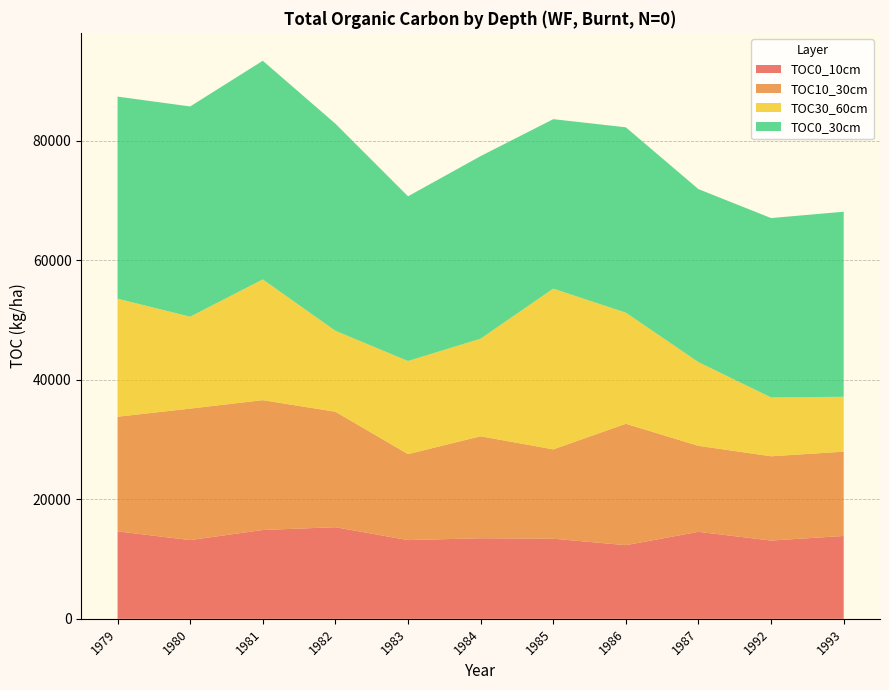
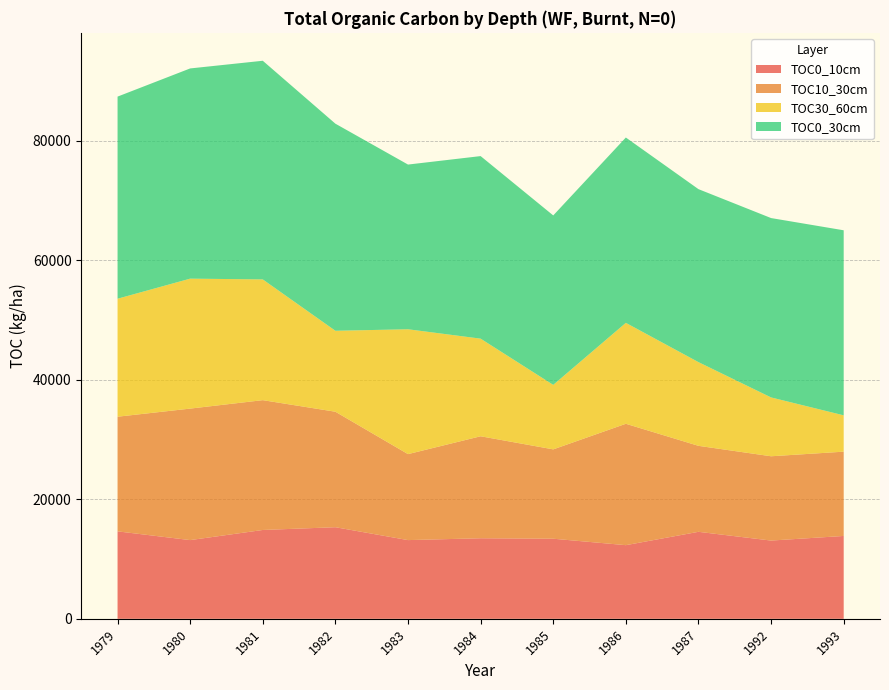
TOC30_60cm, 1980: 15000 -> 22000
TOC30_60cm, 1983: 16000 -> 21000
TOC30_60cm, 1985: 27000 -> 11000
TOC30_60cm, 1986: 19000 -> 17000
TOC30_60cm, 1993: 9000 -> 6000
